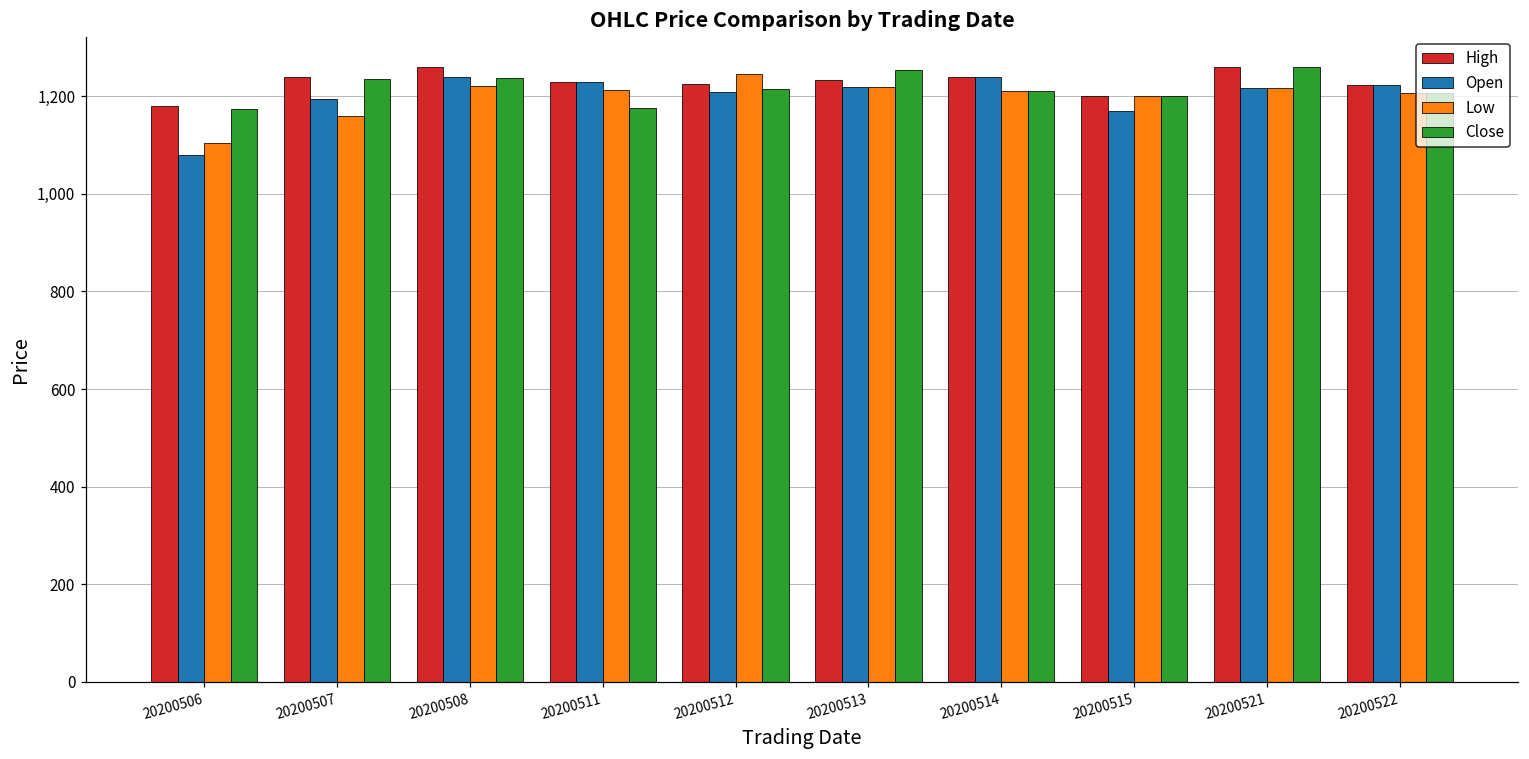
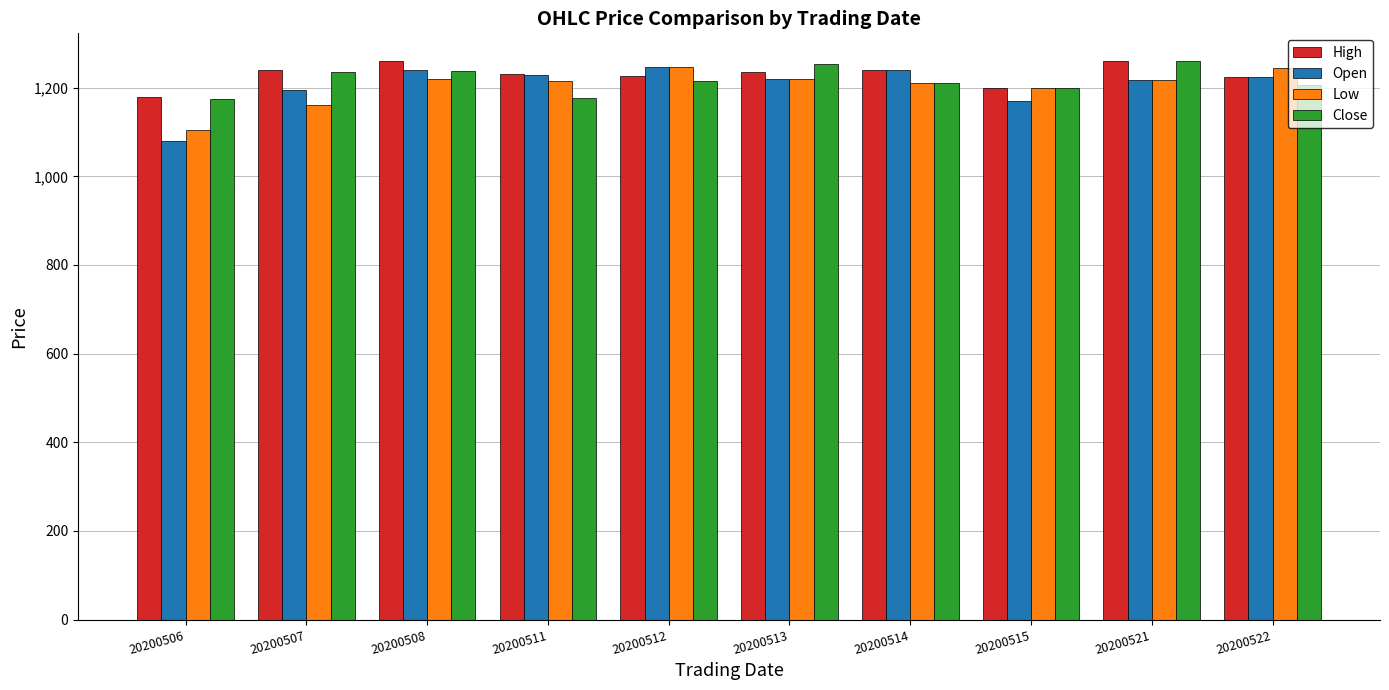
Open, 20200512: 1,210 -> 1,250
Low, 20200522: 1,210 -> 1,240
